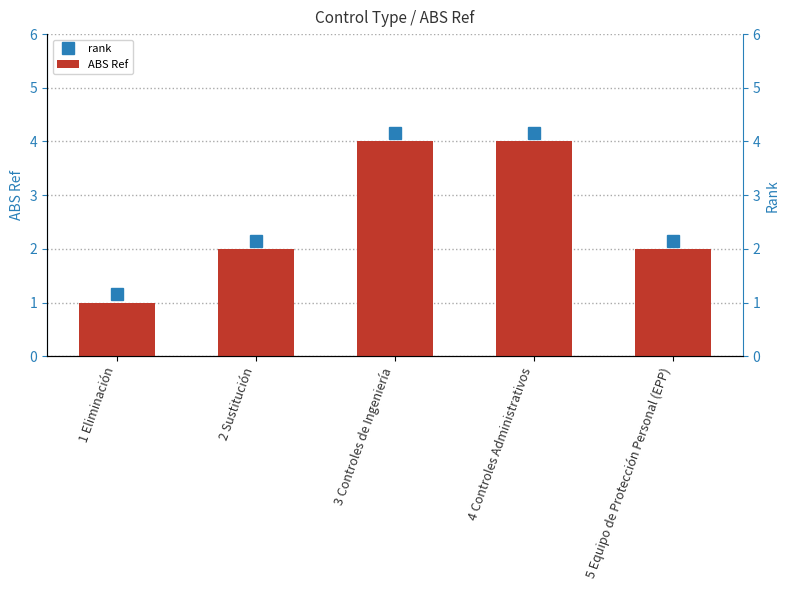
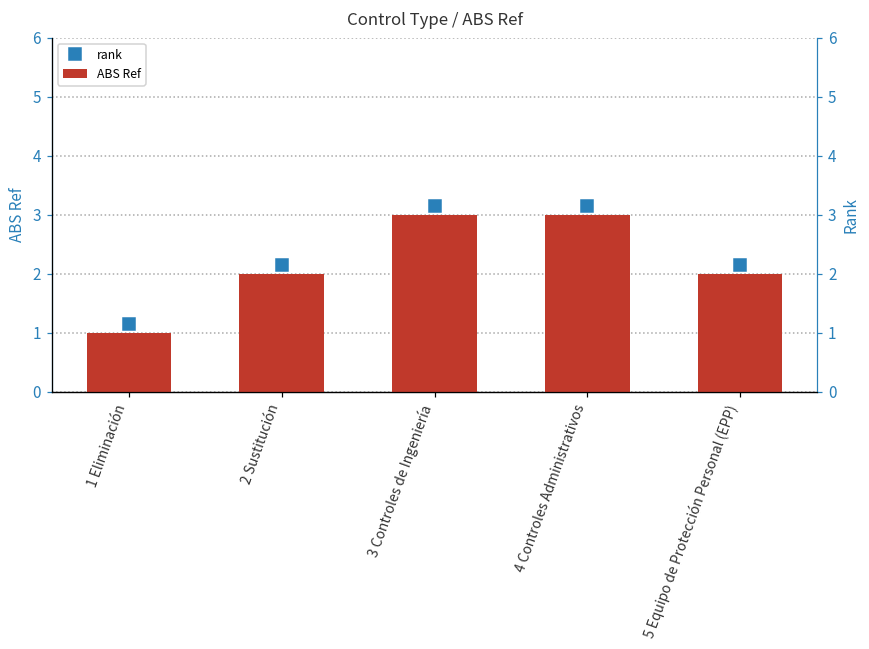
ABS Ref, 3 Controles de Ingeniería: 4 -> 3
ABS Ref, 4 Controles Administrativos: 4 -> 3
